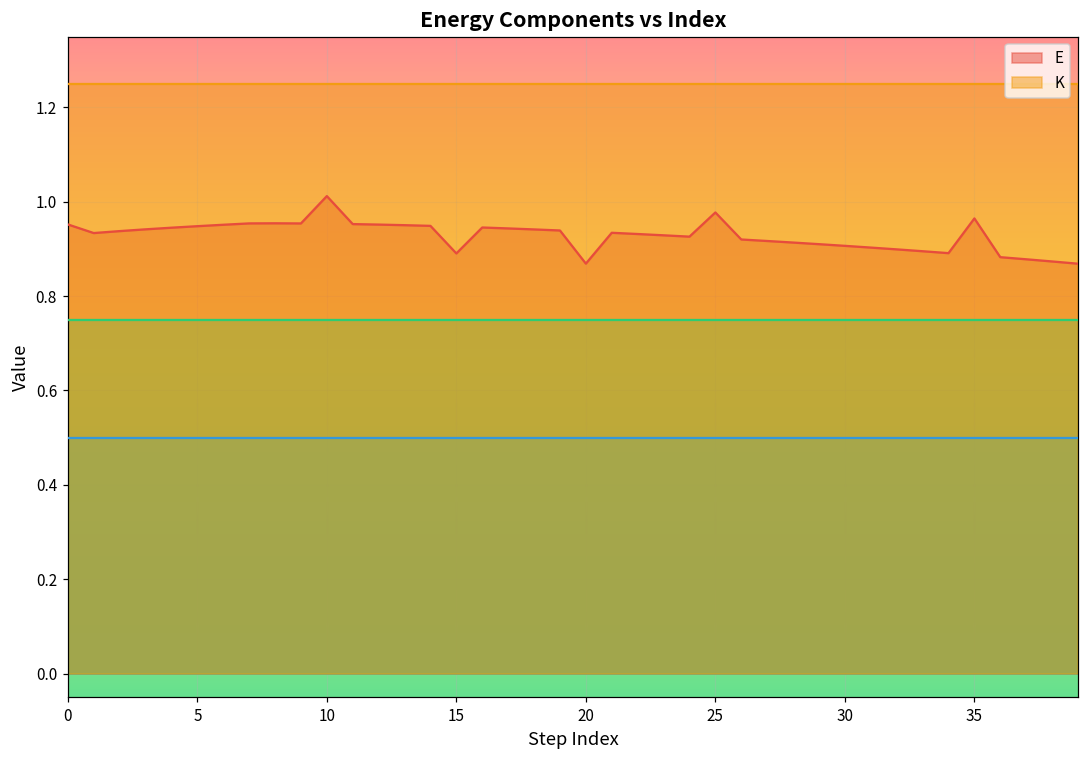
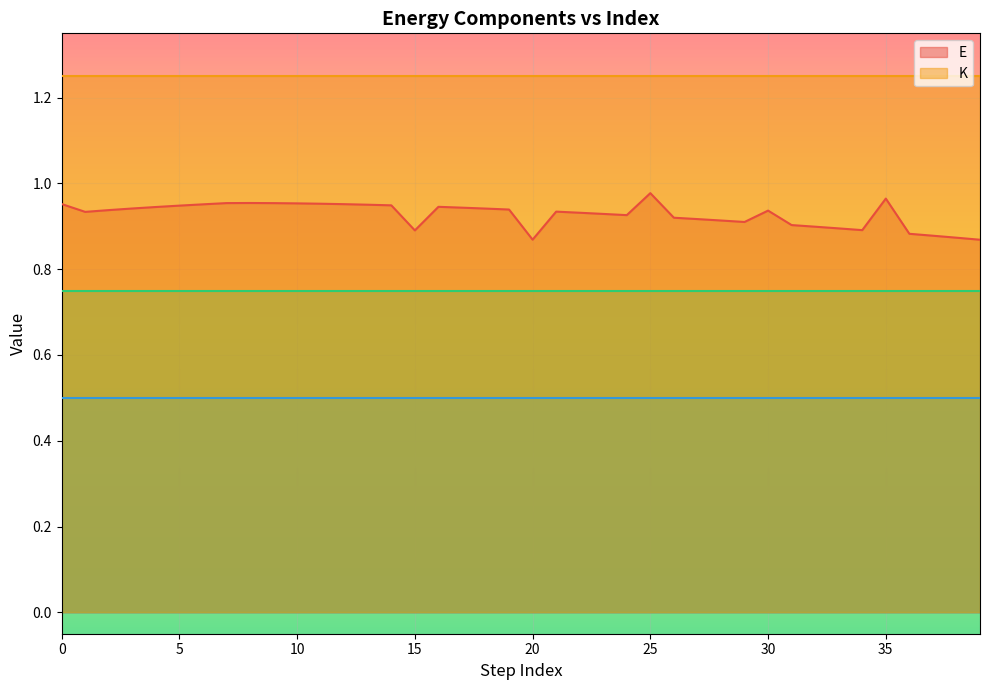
E, 10: 1.01 -> 0.95
E, 30: 0.91 -> 0.94
